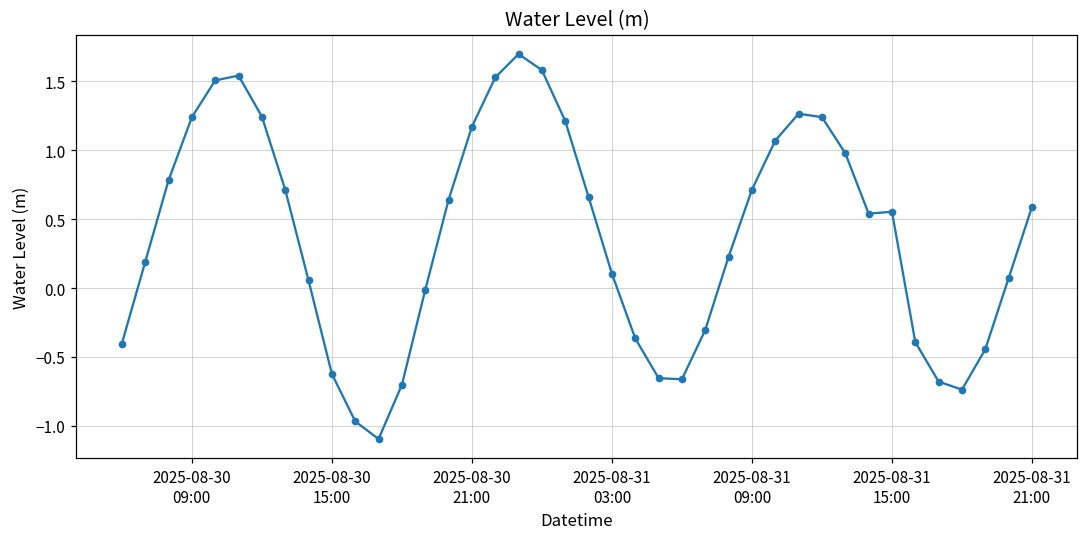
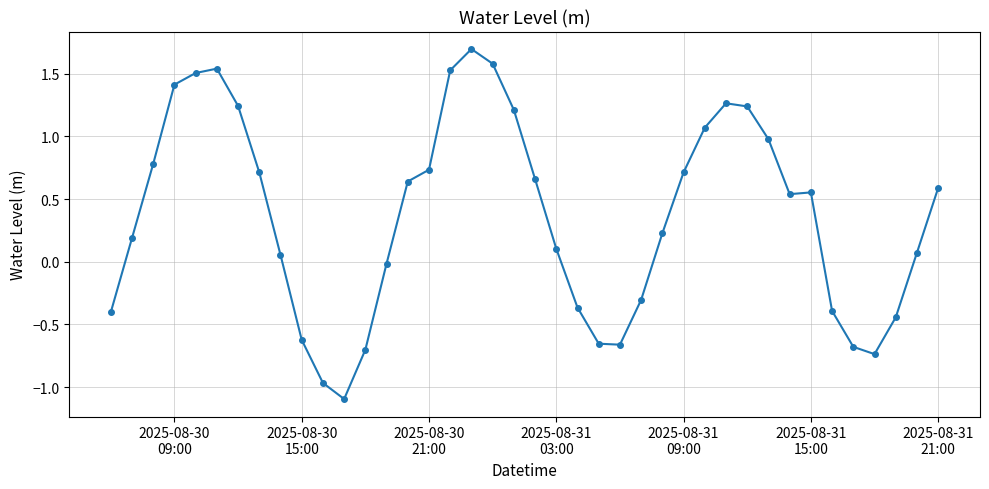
2025-08-30 09:00: 1.24 -> 1.41
2025-08-30 21:00: 1.17 -> 0.73
